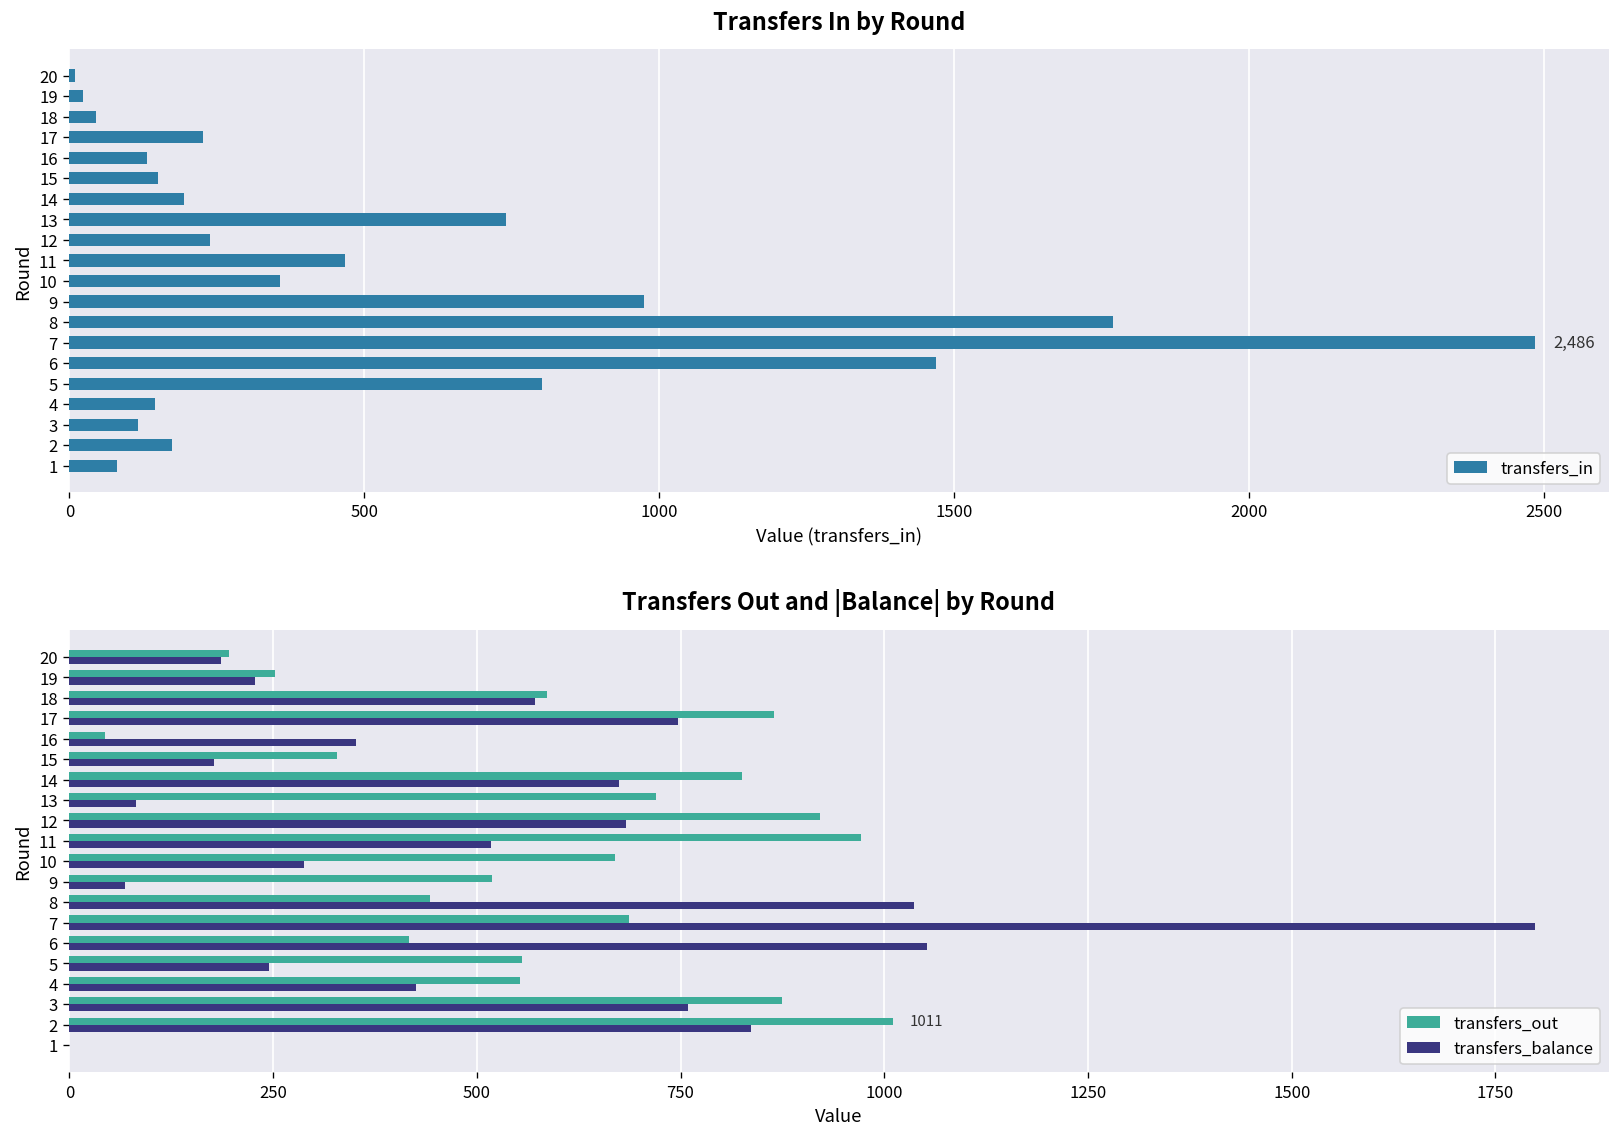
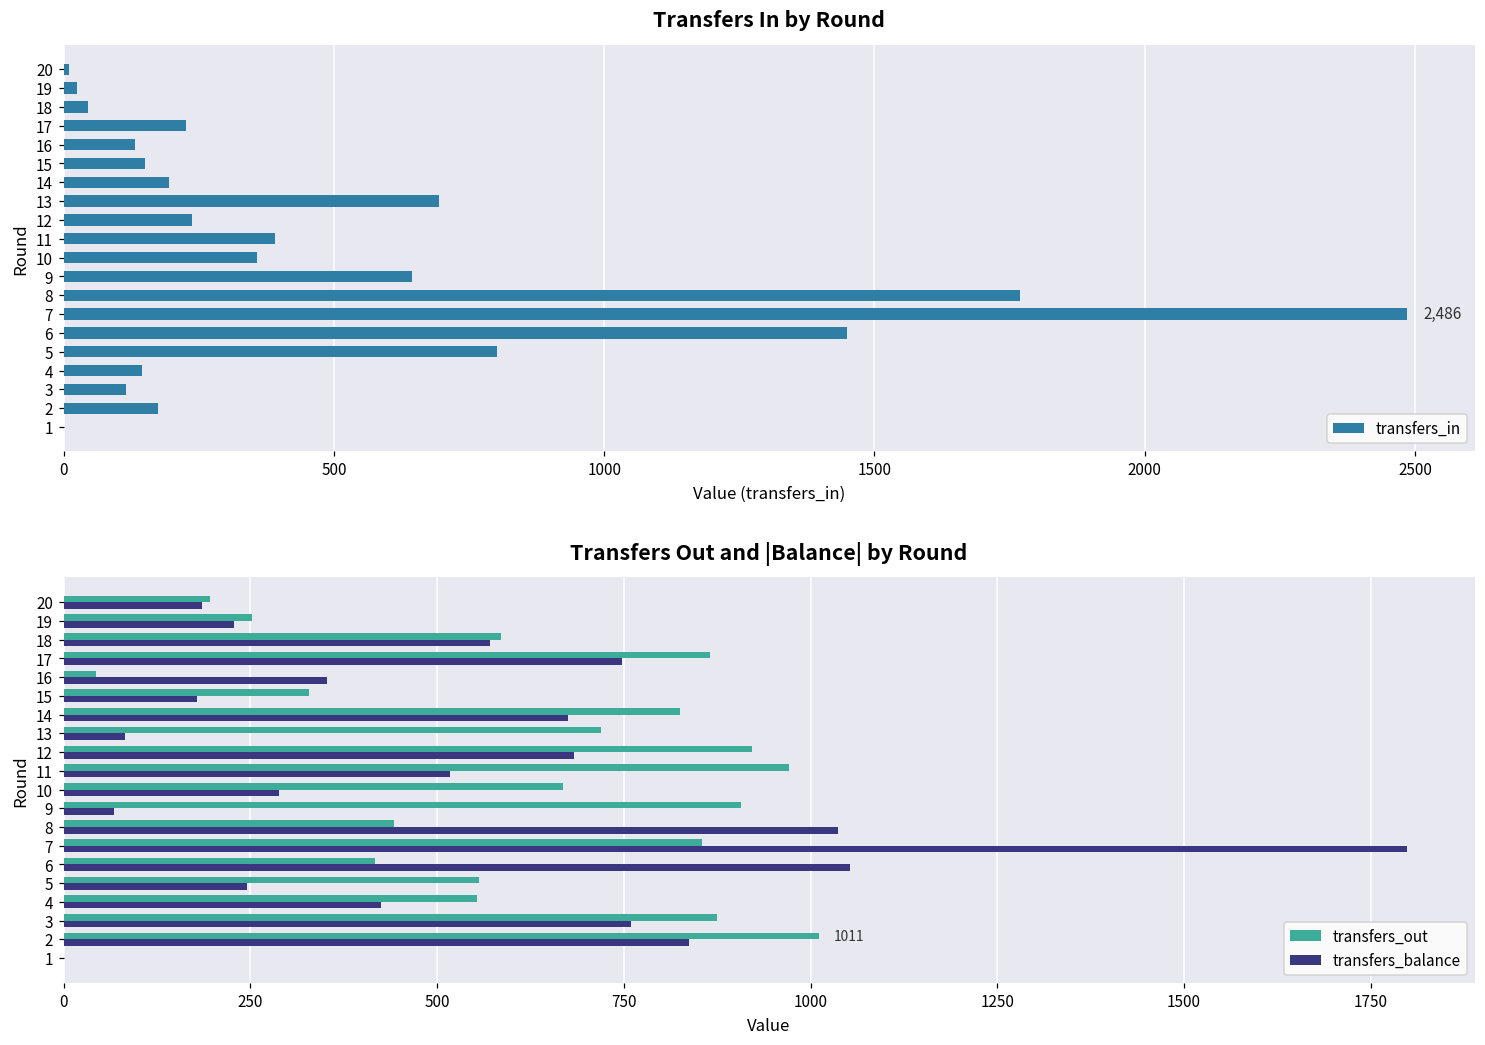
Transfers In by Round, 13: 740 -> 700
Transfers In by Round, 11: 470 -> 390
Transfers In by Round, 9: 980 -> 640
Transfers In by Round, 6: 1470 -> 1450
Transfers In by Round, 1: 80 -> 0
Transfers Out and |Balance| by Round, transfers_out, 9: 520 -> 910
Transfers Out and |Balance| by Round, transfers_out, 7: 690 -> 860
